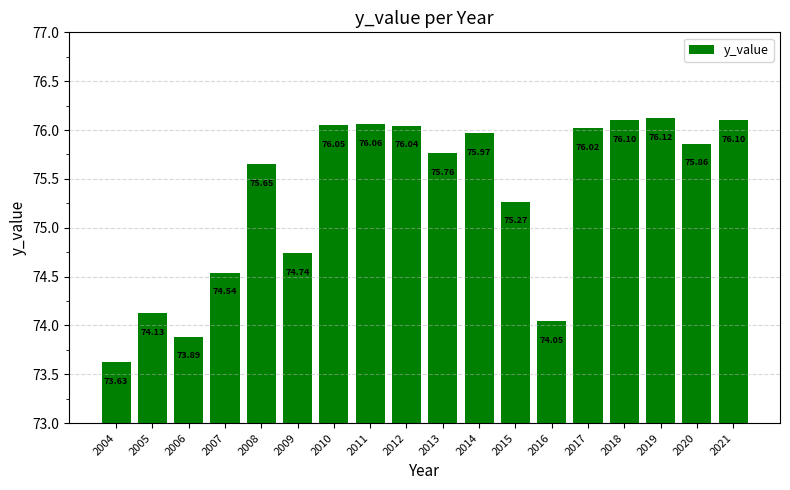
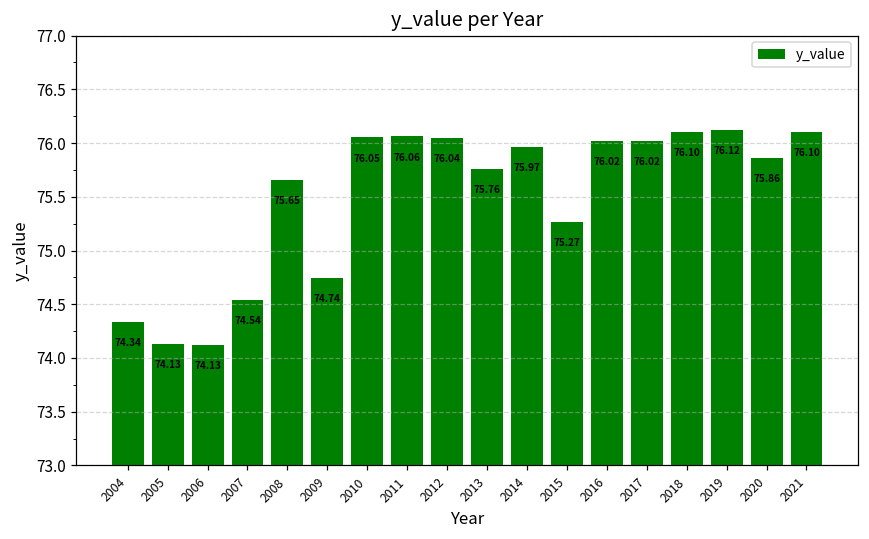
2004: 73.63 -> 74.34
2006: 73.89 -> 74.13
2016: 74.05 -> 76.02
